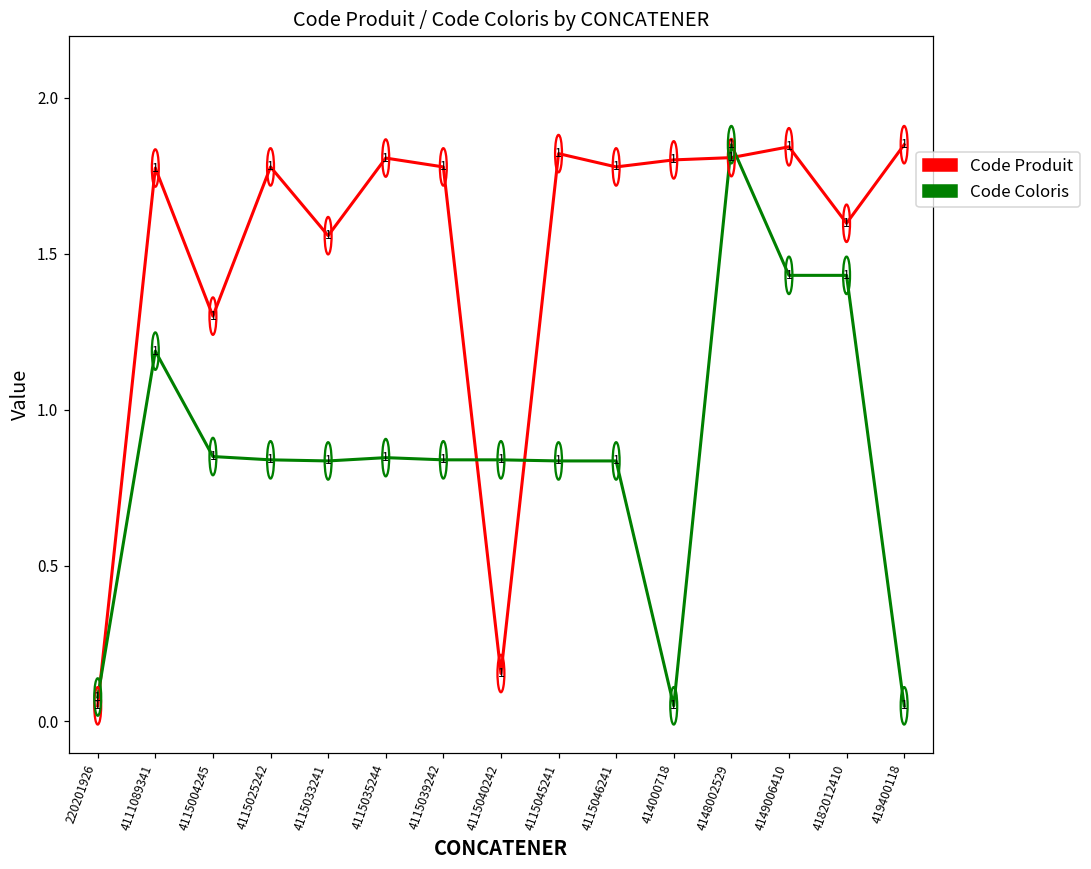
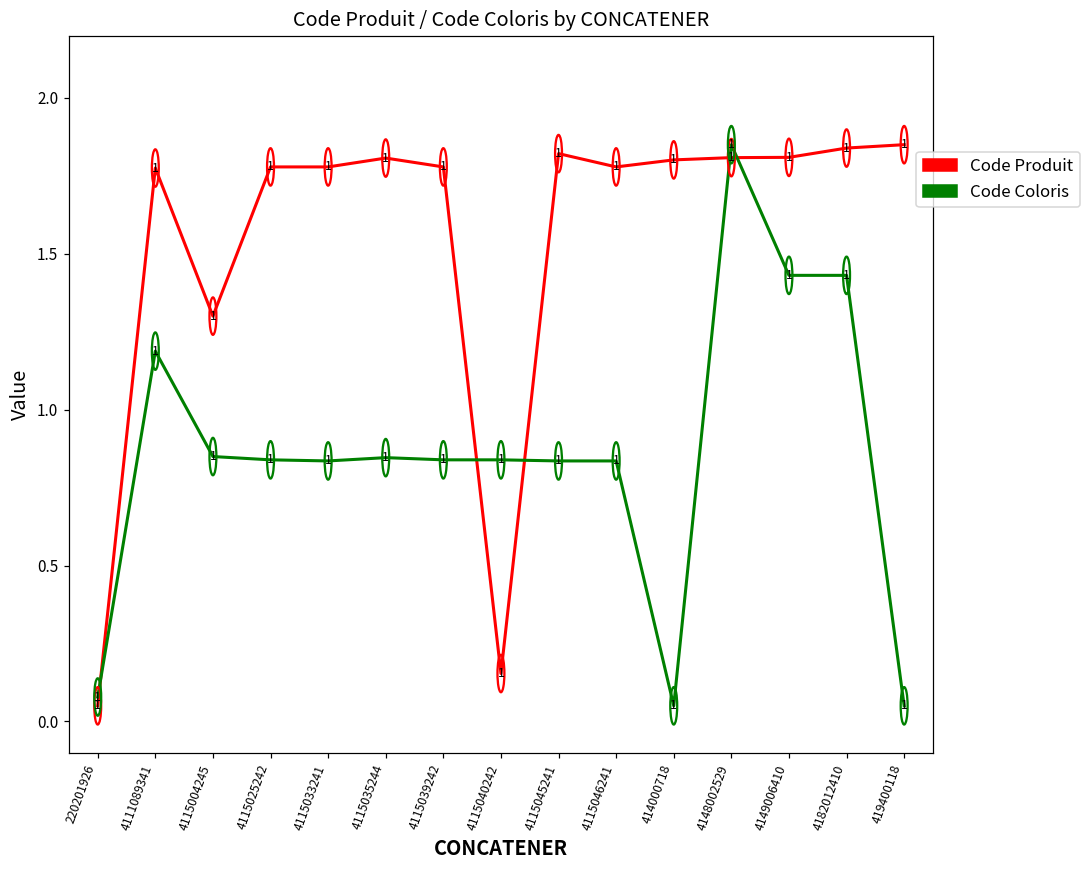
Code Produit, 4115033241: 1.56 -> 1.78
Code Produit, 4149006410: 1.84 -> 1.81
Code Produit, 4182012410: 1.60 -> 1.84
